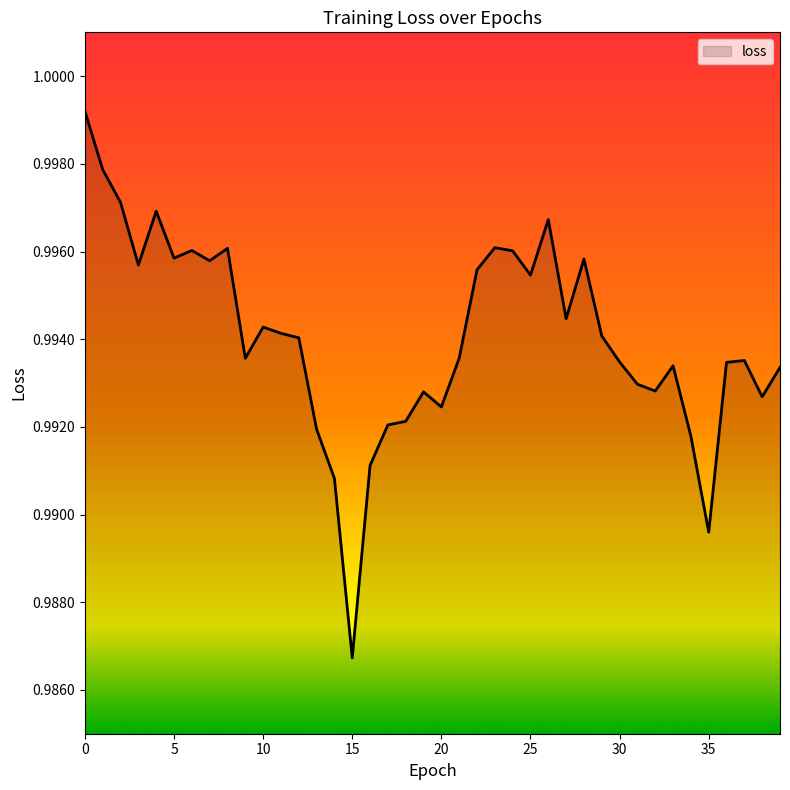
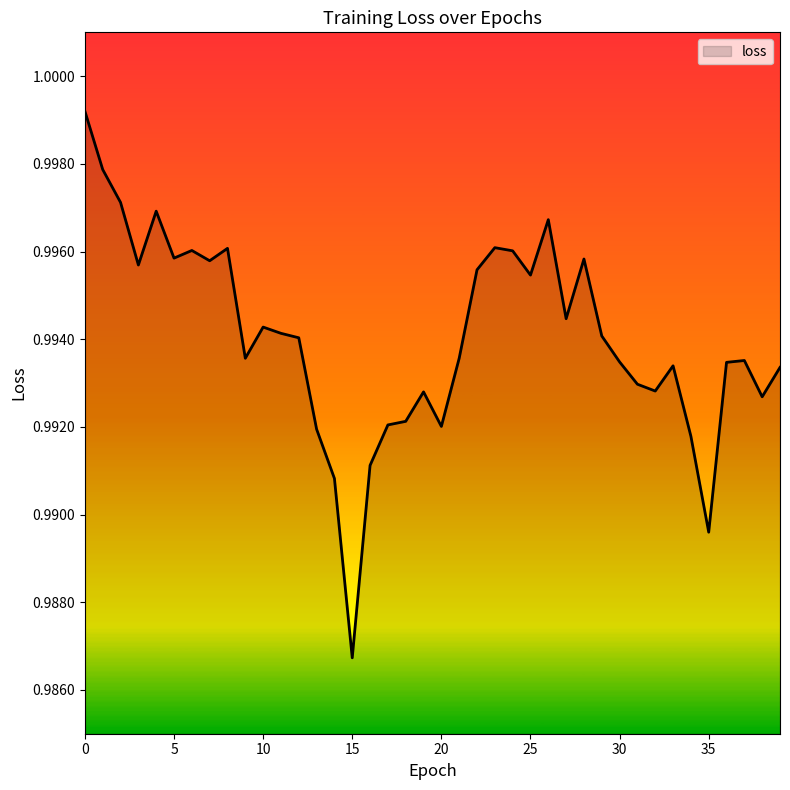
20: 0.9925 -> 0.9920
